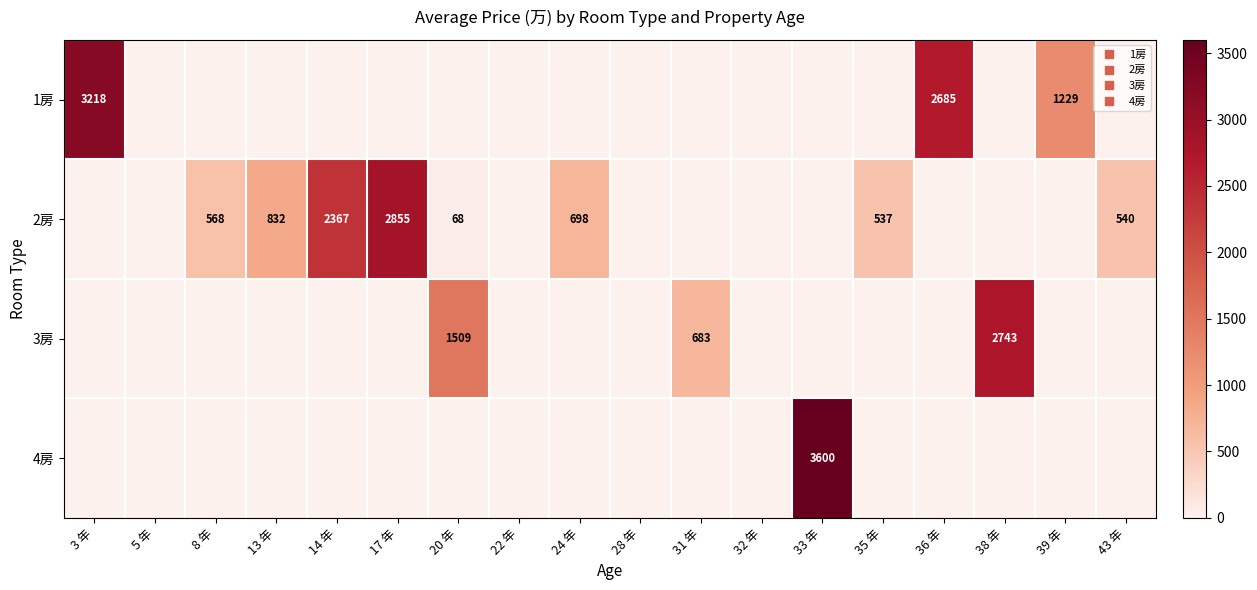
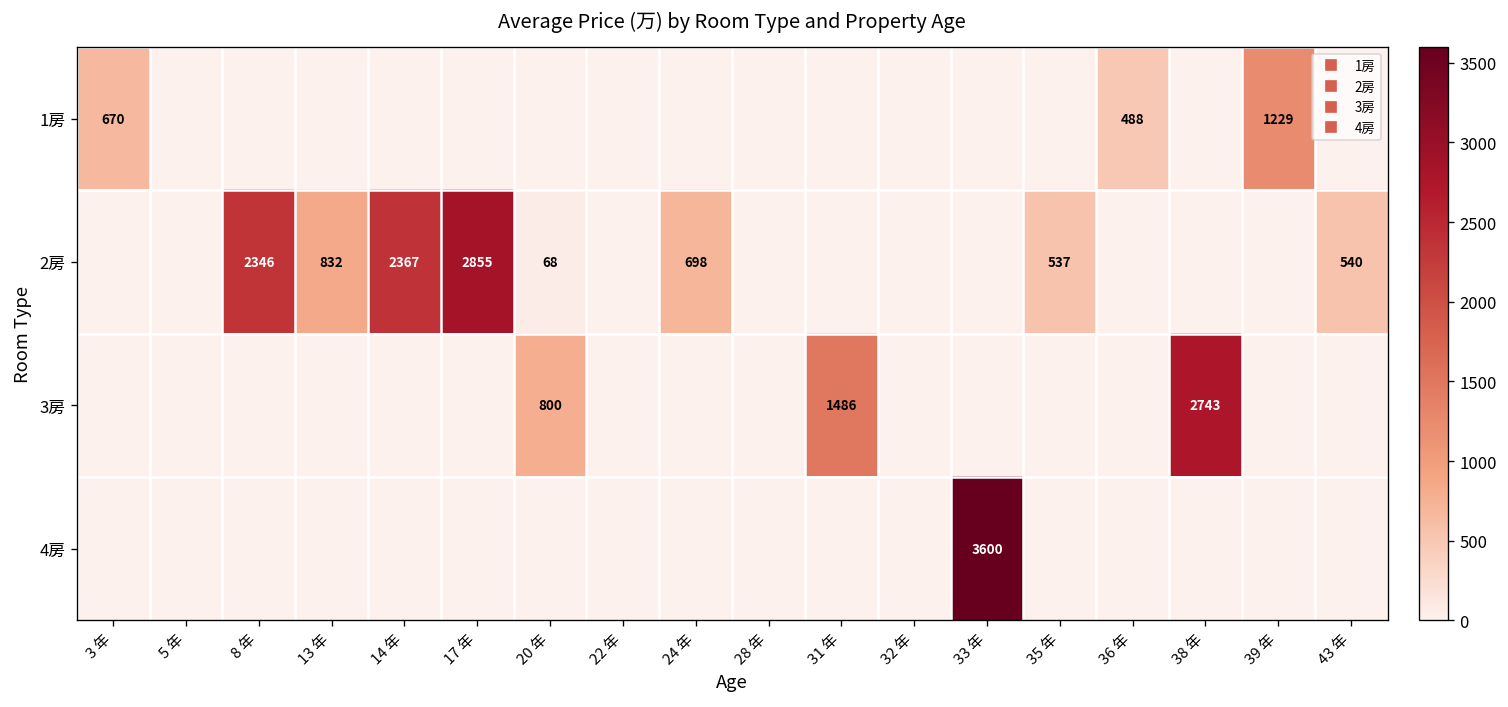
1房, 3 年: 3218 -> 670
1房, 36 年: 2685 -> 488
2房, 8 年: 568 -> 2346
3房, 20 年: 1509 -> 800
3房, 31 年: 683 -> 1486
